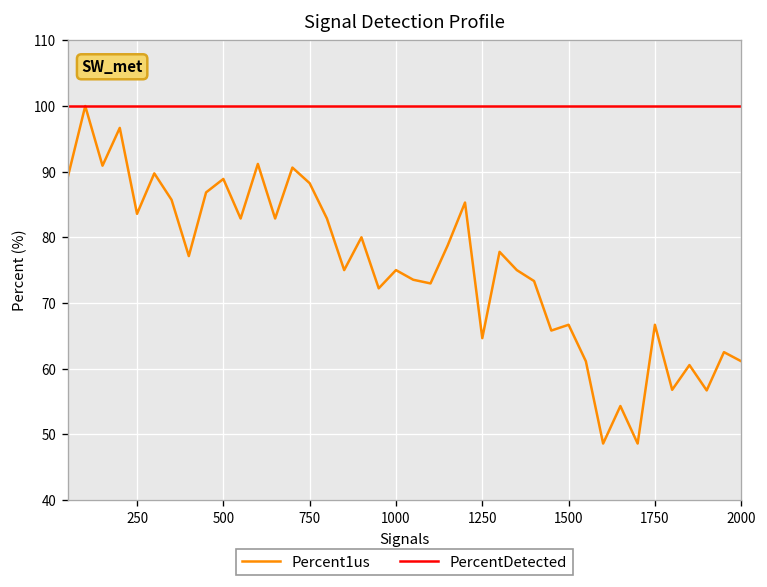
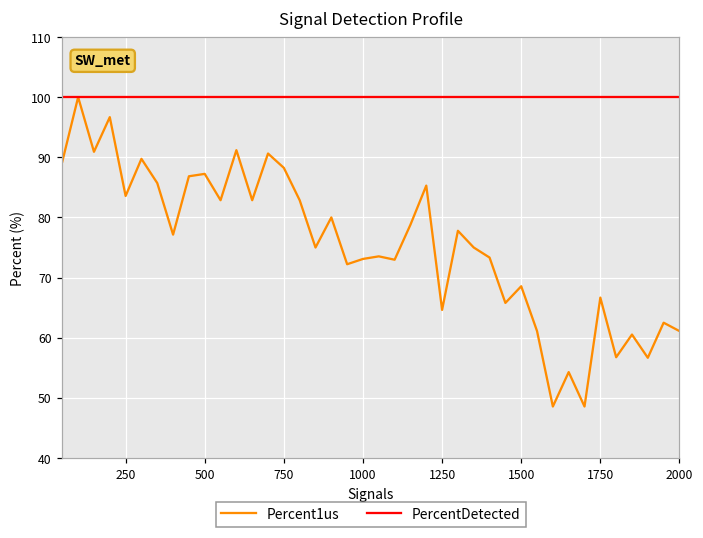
Percent1us, 500: 89 -> 87
Percent1us, 1000: 75 -> 73
Percent1us, 1500: 67 -> 69
